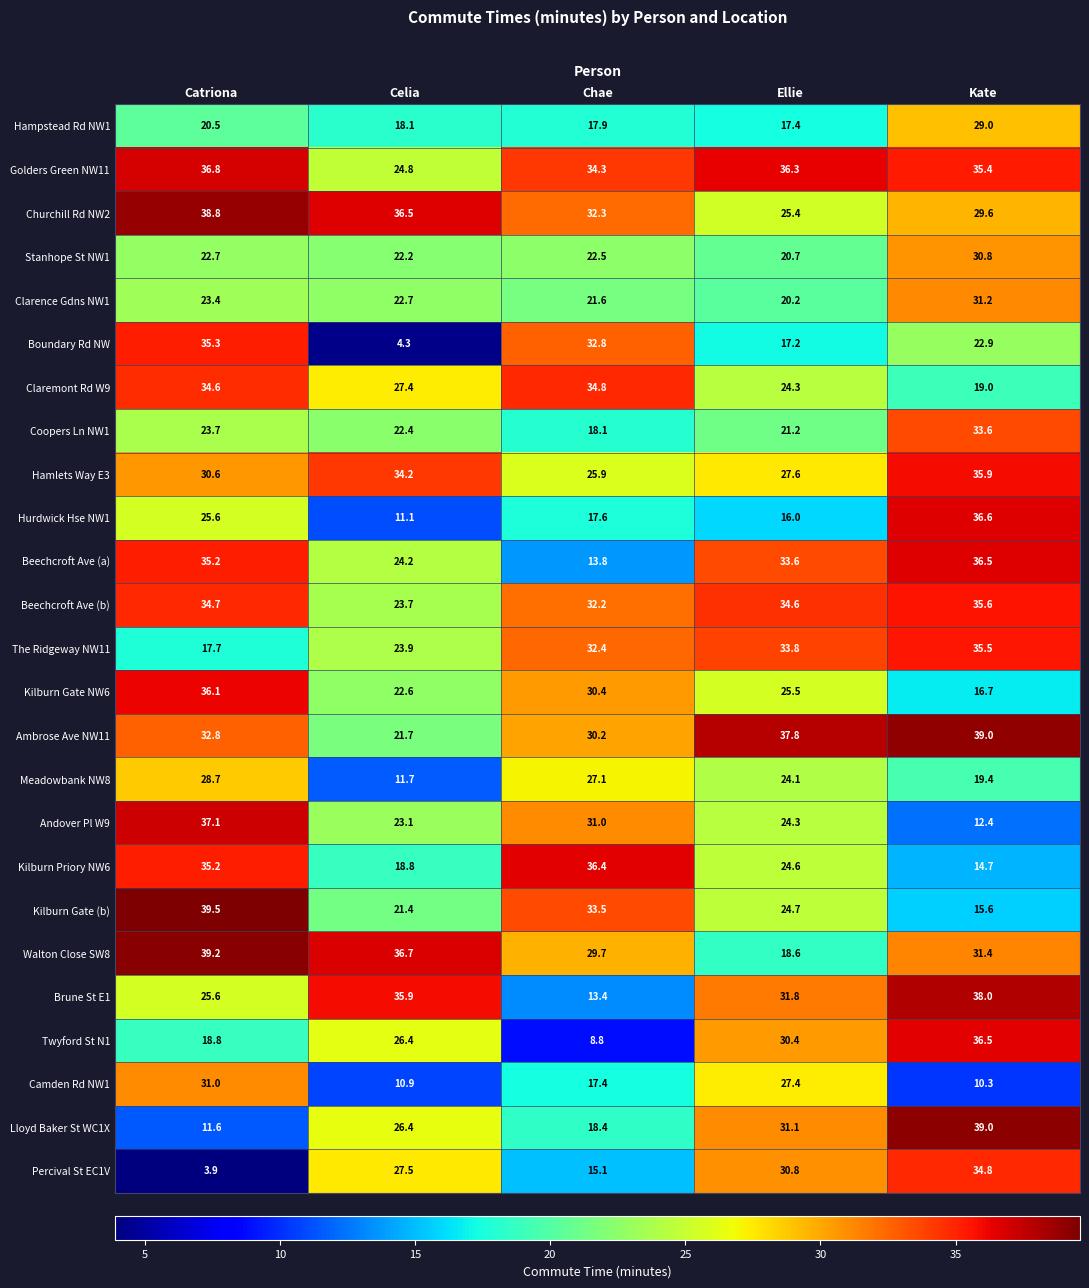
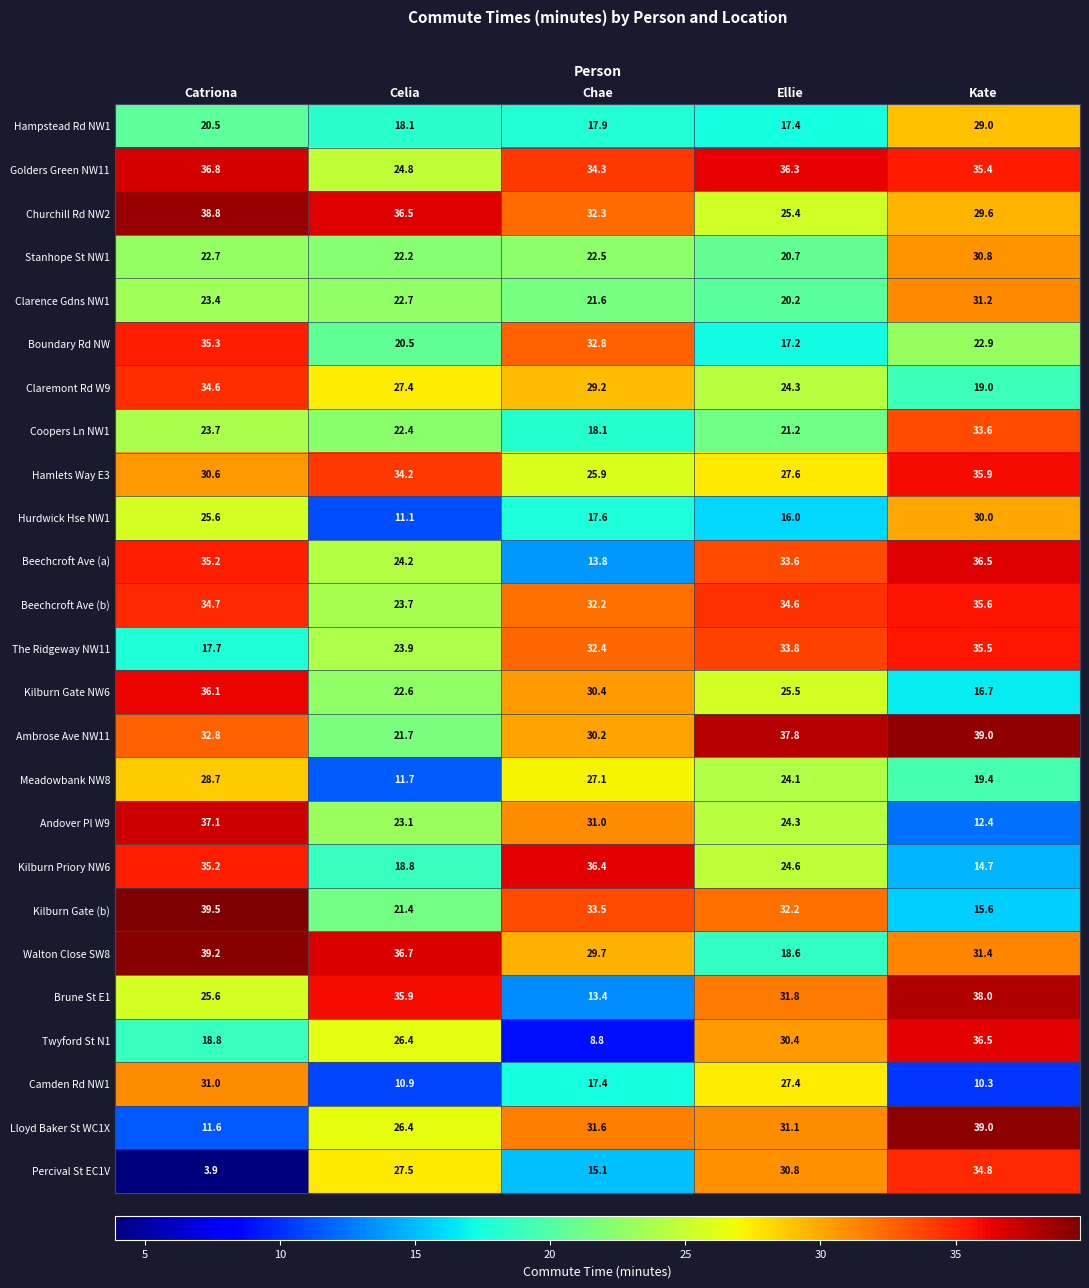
Boundary Rd NW, Celia: 4.3 -> 20.5
Claremont Rd W9, Chae: 34.8 -> 29.2
Hurdwick Hse NW1, Kate: 36.6 -> 30.0
Kilburn Gate (b), Ellie: 24.7 -> 32.2
Lloyd Baker St WC1X, Chae: 18.4 -> 31.6
